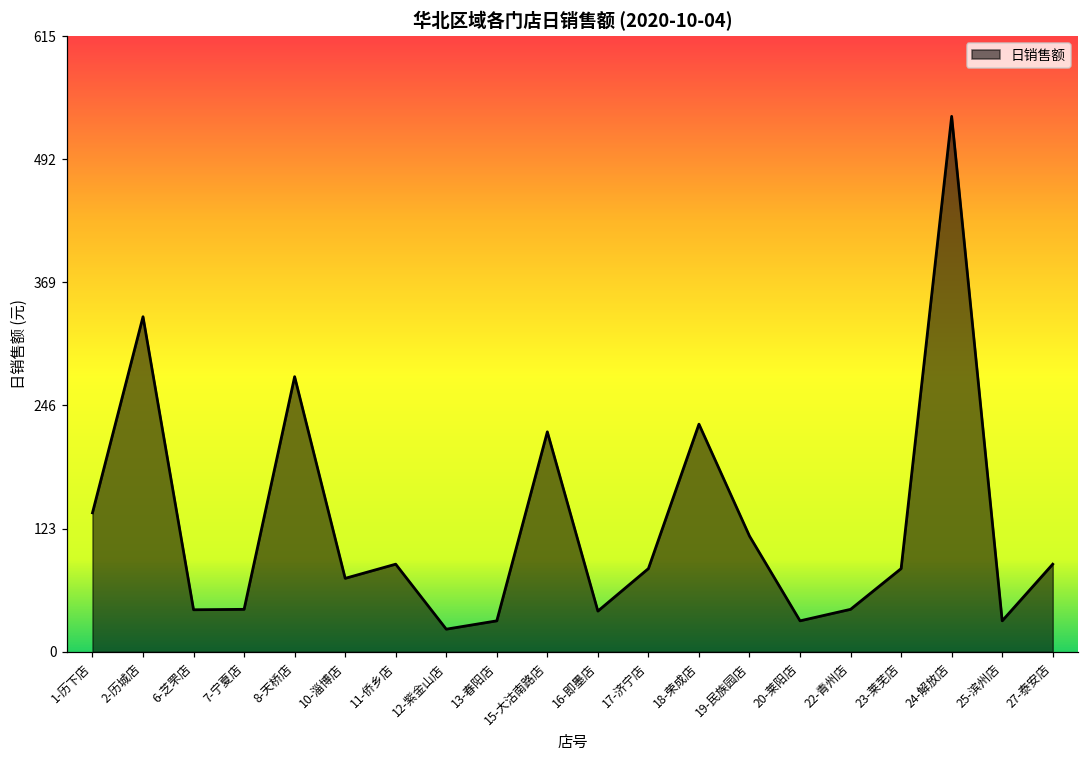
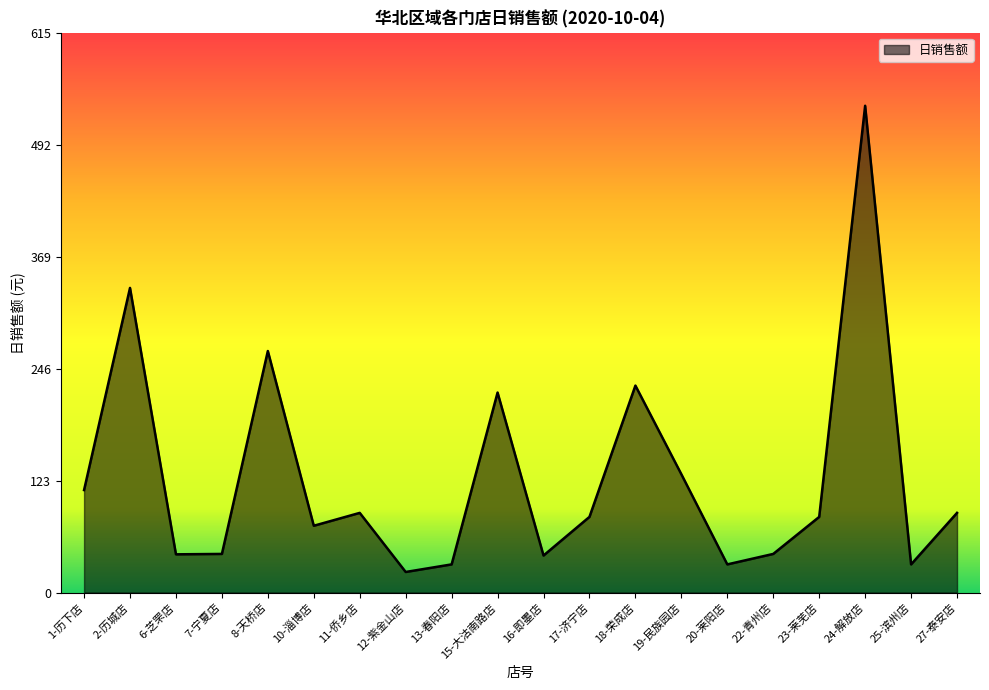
1-历下店: 140 -> 110
8-天桥店: 280 -> 270
19-民族园店: 120 -> 130
